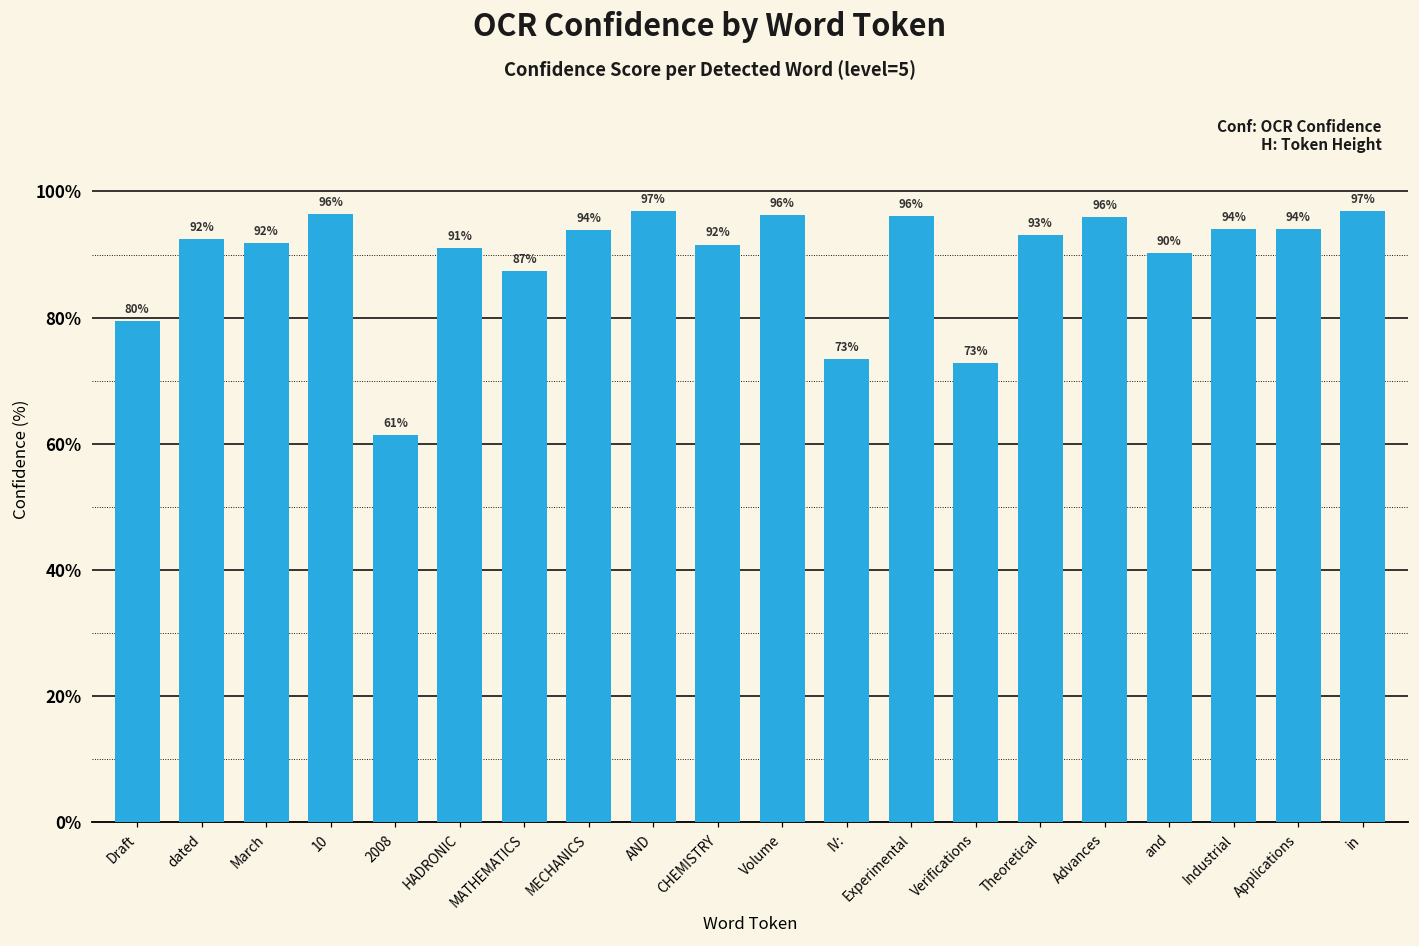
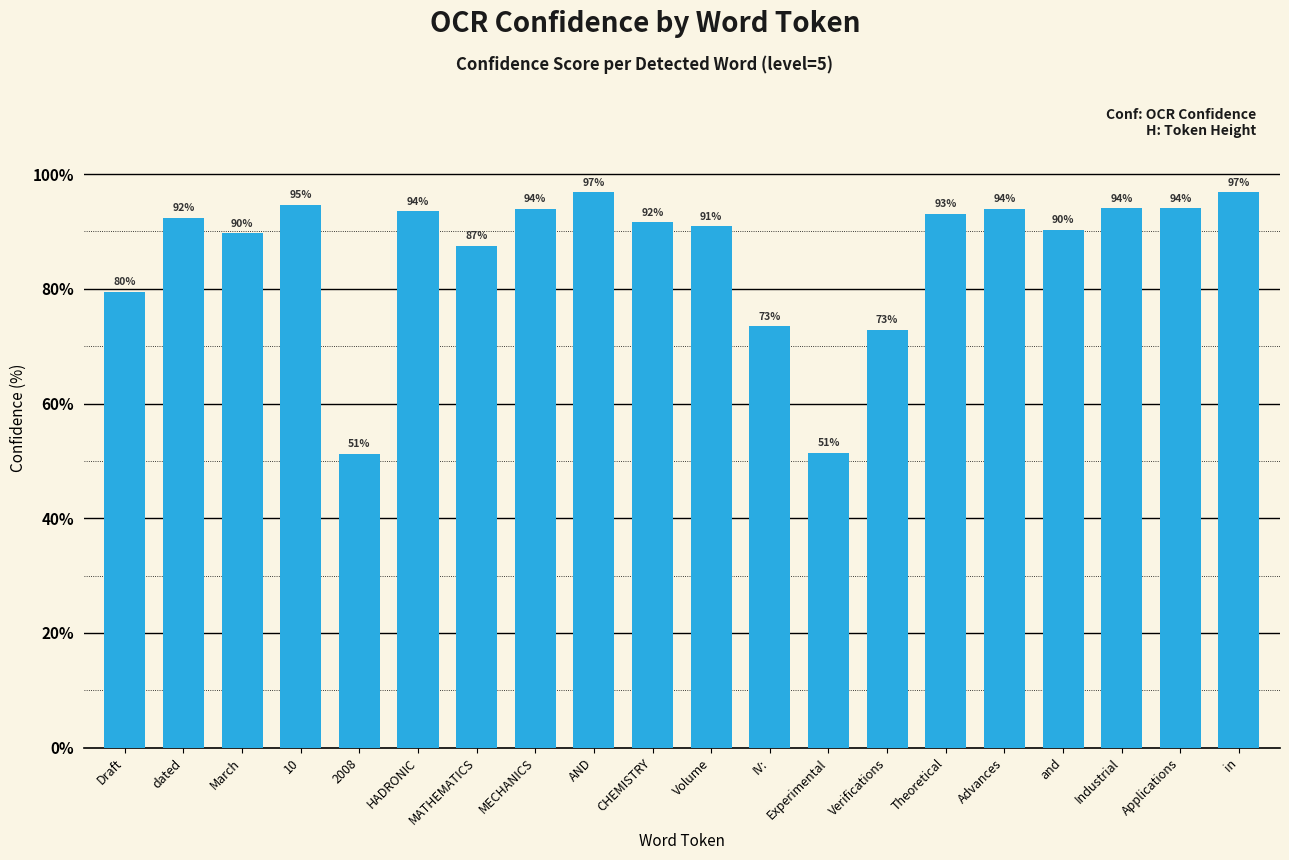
March: 92% -> 90%
10: 96% -> 95%
2008: 61% -> 51%
HADRONIC: 91% -> 94%
Volume: 96% -> 91%
Experimental: 96% -> 51%
Advances: 96% -> 94%
